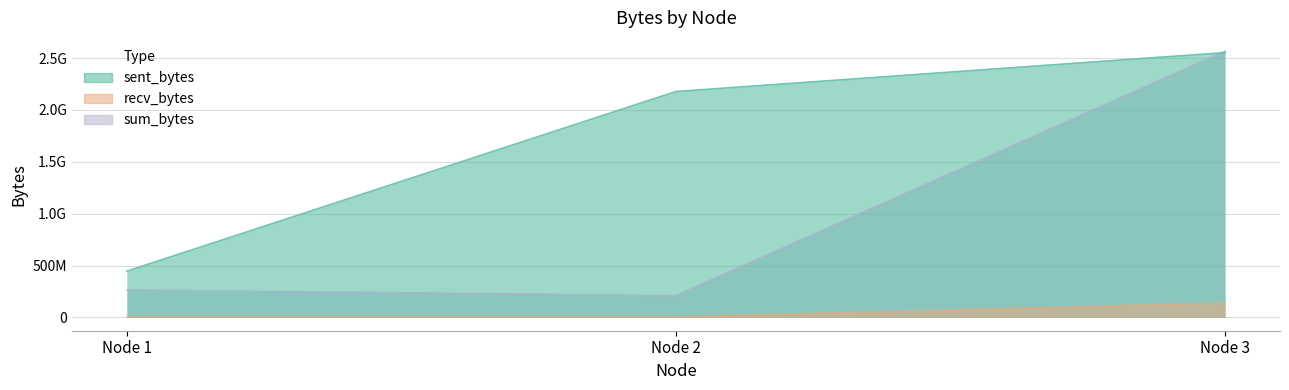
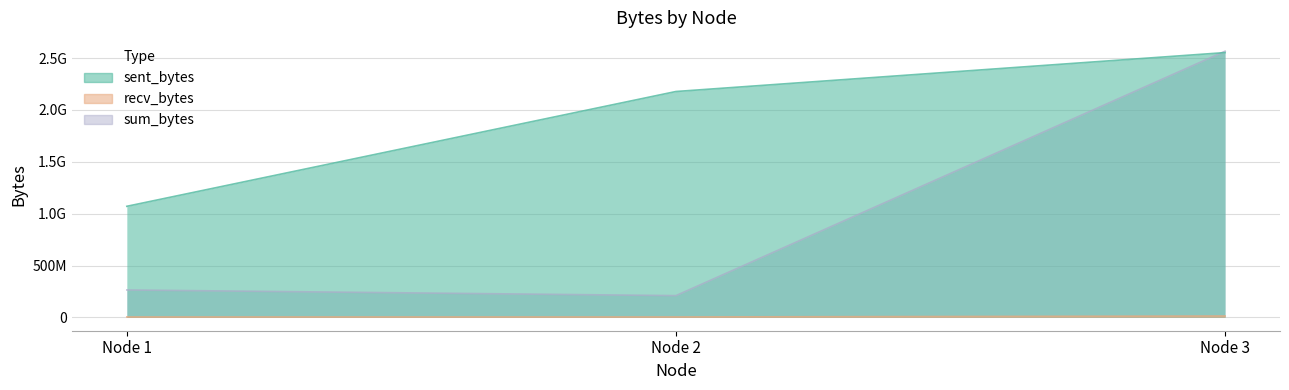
sent_bytes, Node 1: 450000000 -> 1070000000
recv_bytes, Node 3: 140000000 -> 10000000
